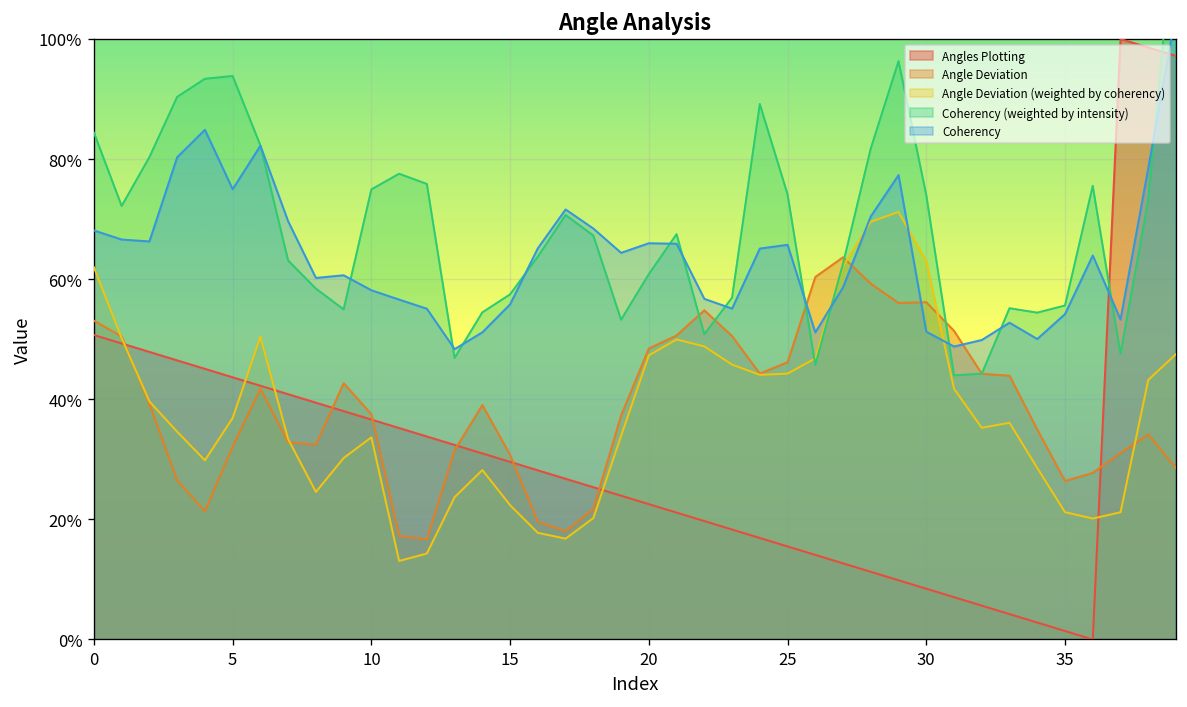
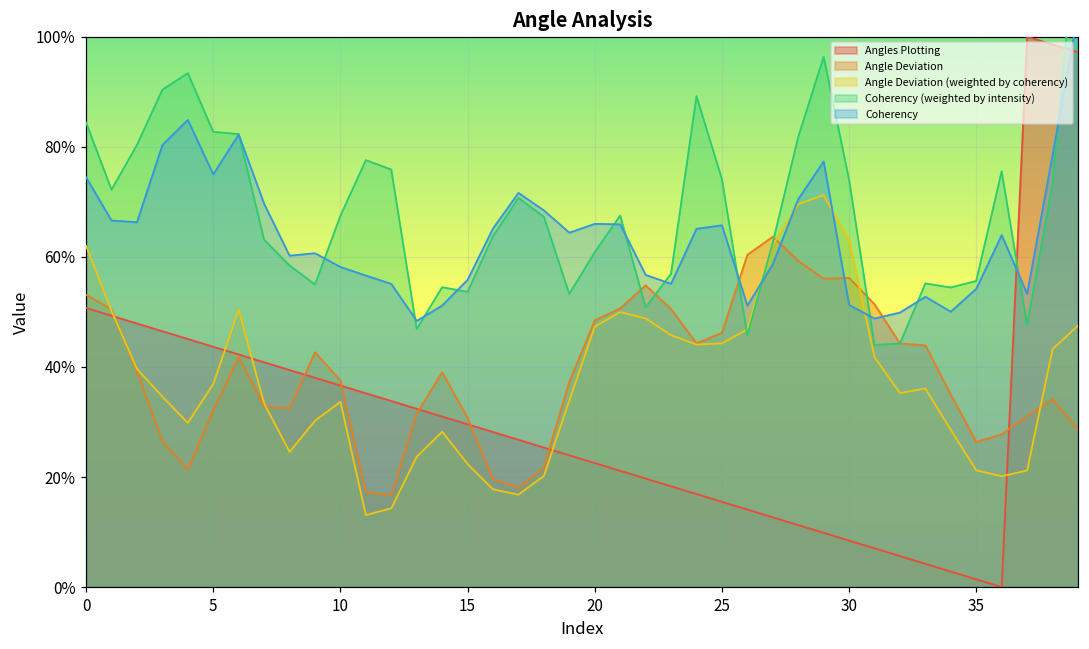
Coherency, 0: 68% -> 74%
Coherency (weighted by intensity), 5: 94% -> 83%
Coherency (weighted by intensity), 10: 75% -> 67%
Coherency (weighted by intensity), 15: 57% -> 54%
